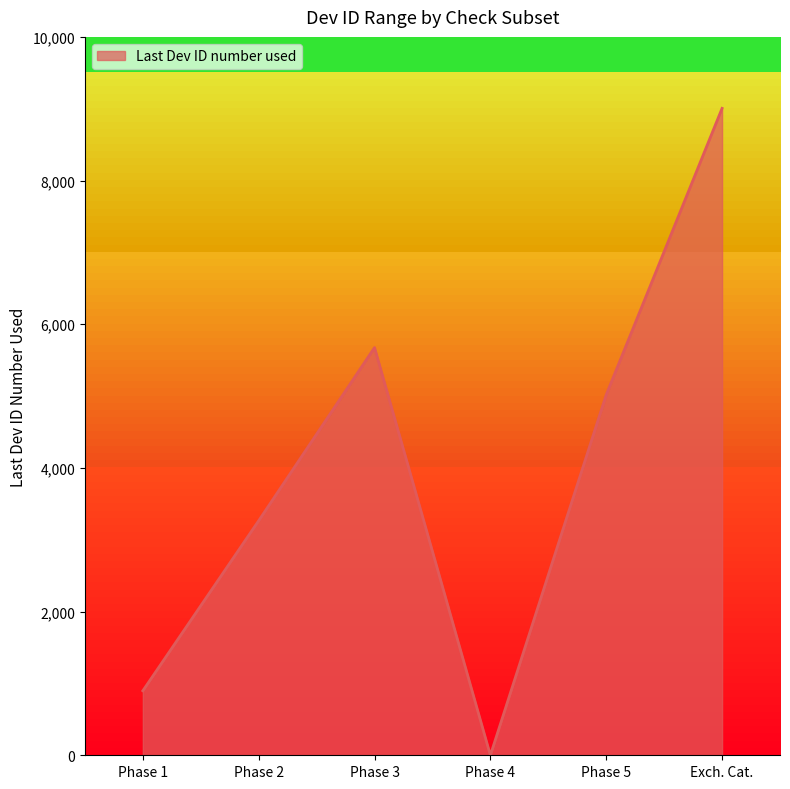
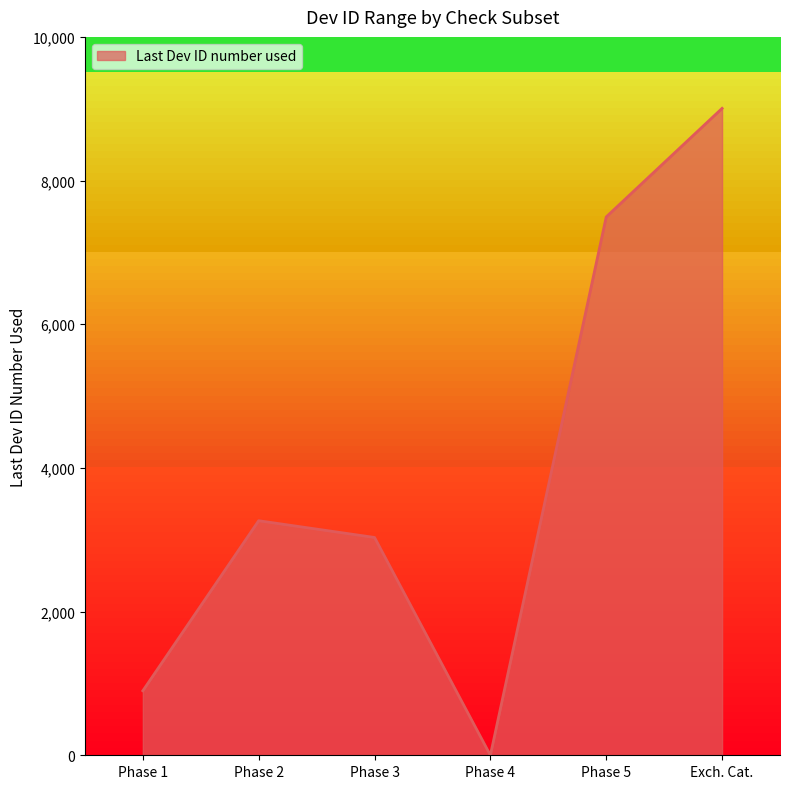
Phase 3: 5,700 -> 3,000
Phase 5: 5,000 -> 7,500
